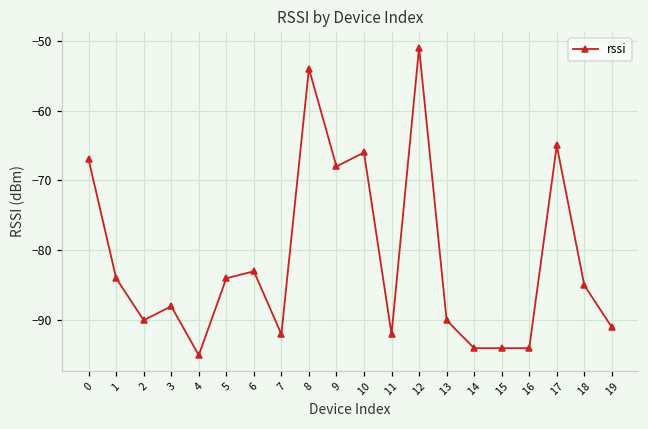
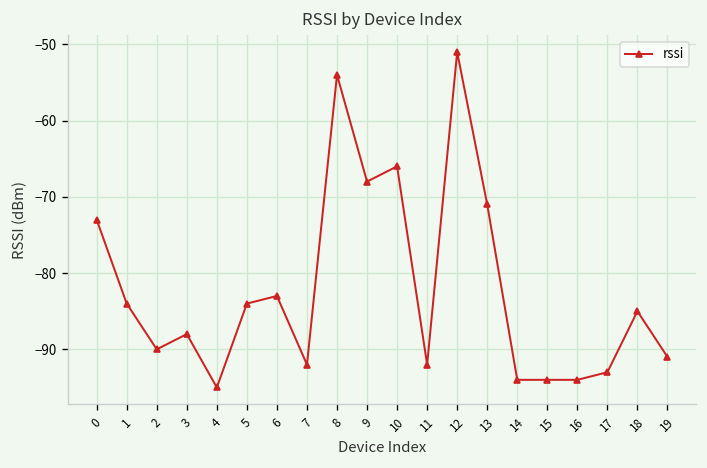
0: -67 -> -73
13: -90 -> -71
17: -65 -> -93
